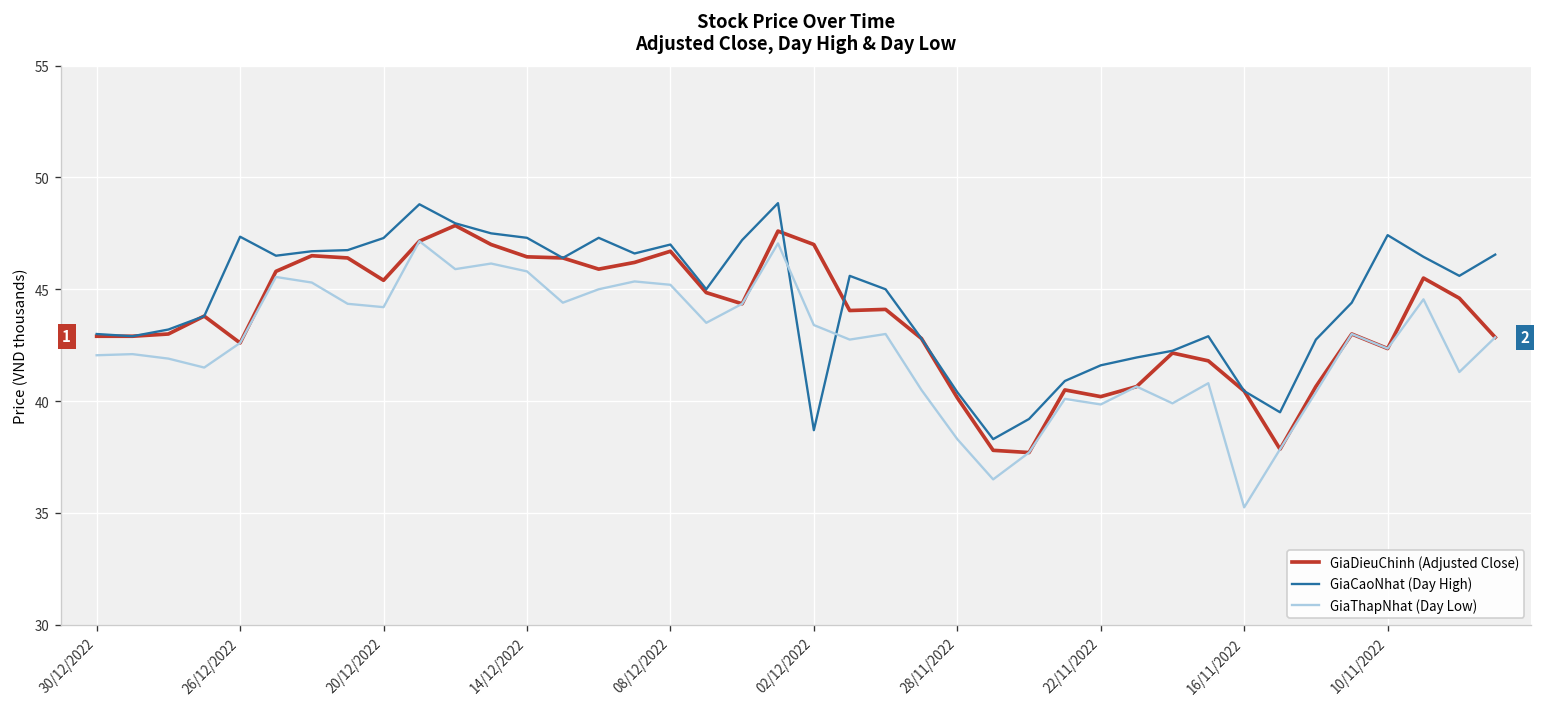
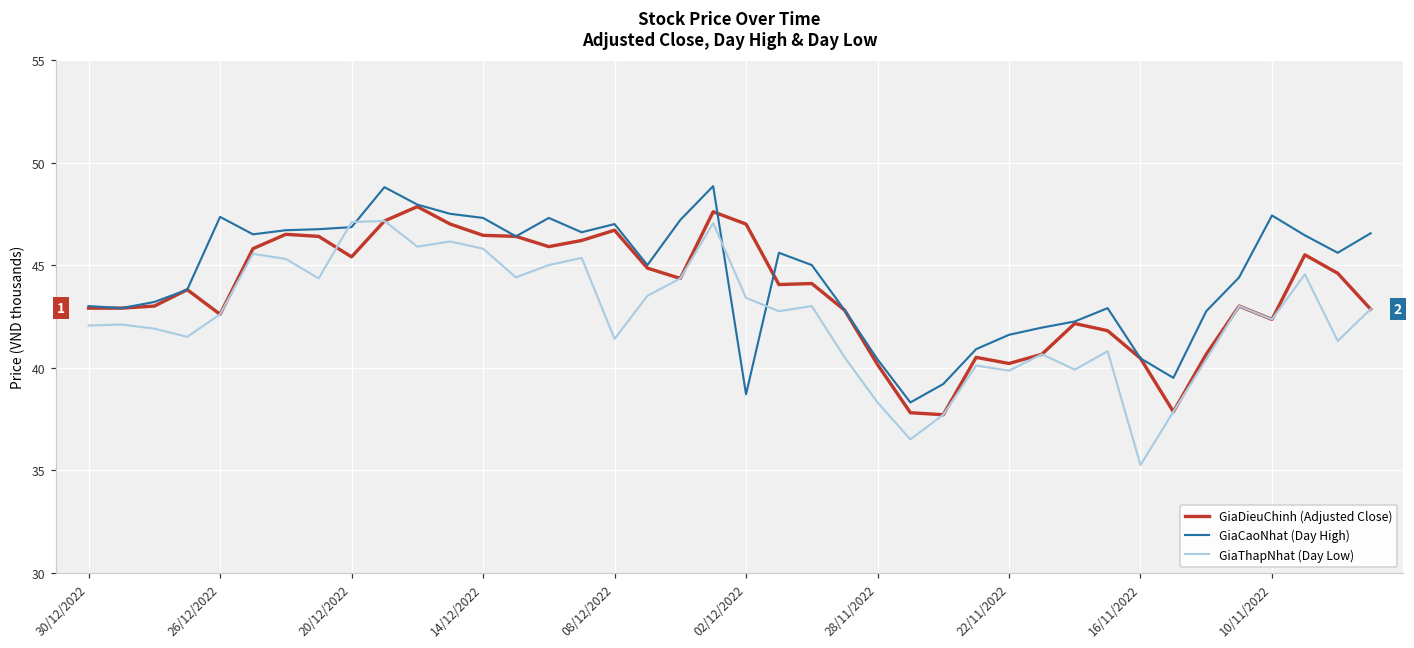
GiaCaoNhat (Day High), 20/12/2022: 47.3 -> 46.9
GiaThapNhat (Day Low), 20/12/2022: 44.2 -> 47.1
GiaThapNhat (Day Low), 08/12/2022: 45.2 -> 41.4
